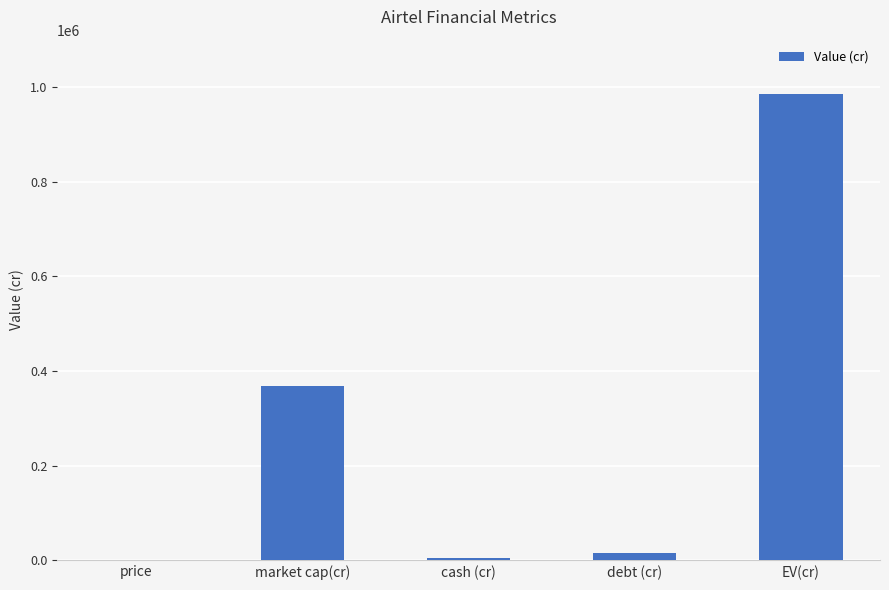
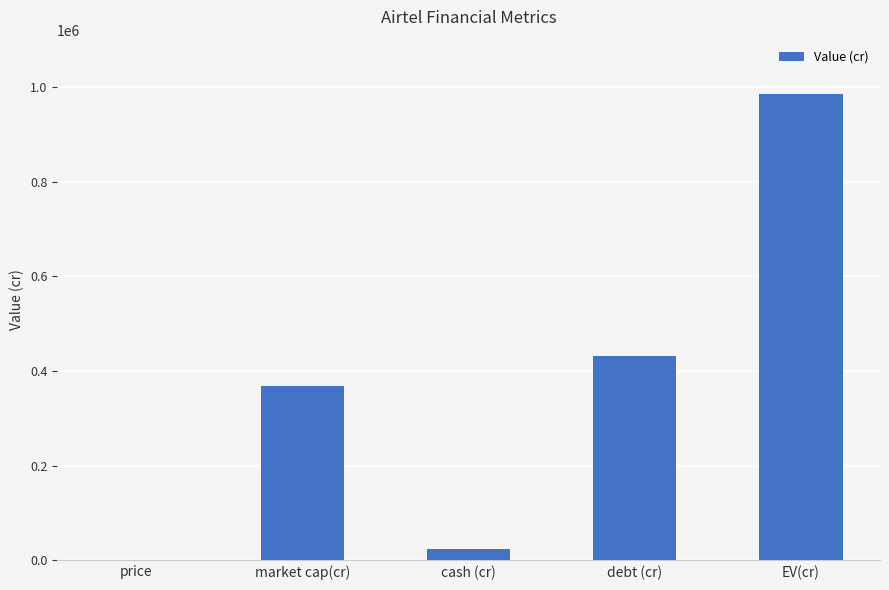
cash (cr): 0 -> 20000
debt (cr): 20000 -> 430000
